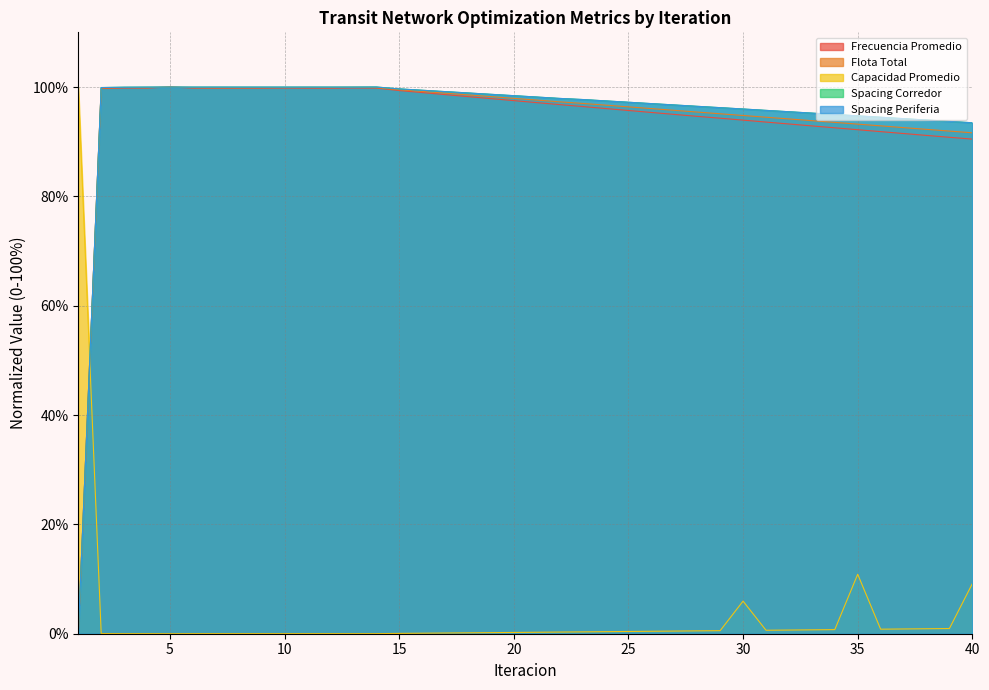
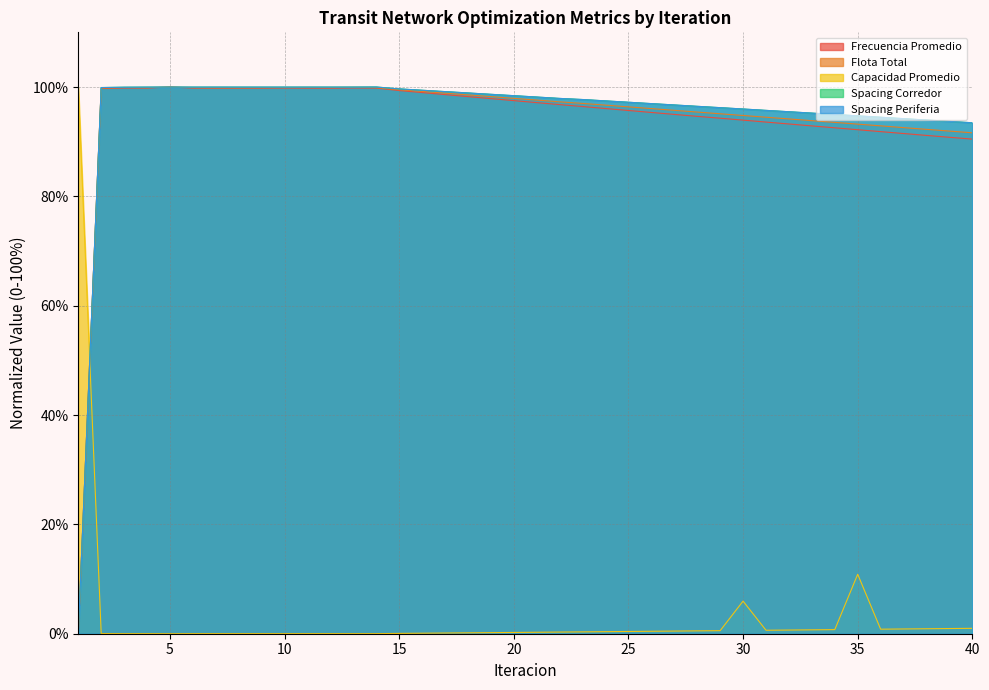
Capacidad Promedio, 40: 9% -> 1%
